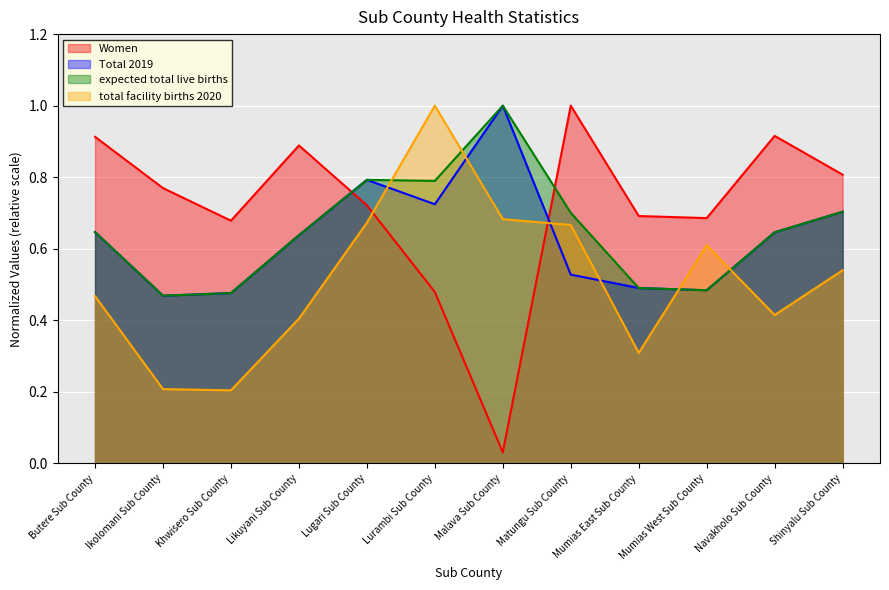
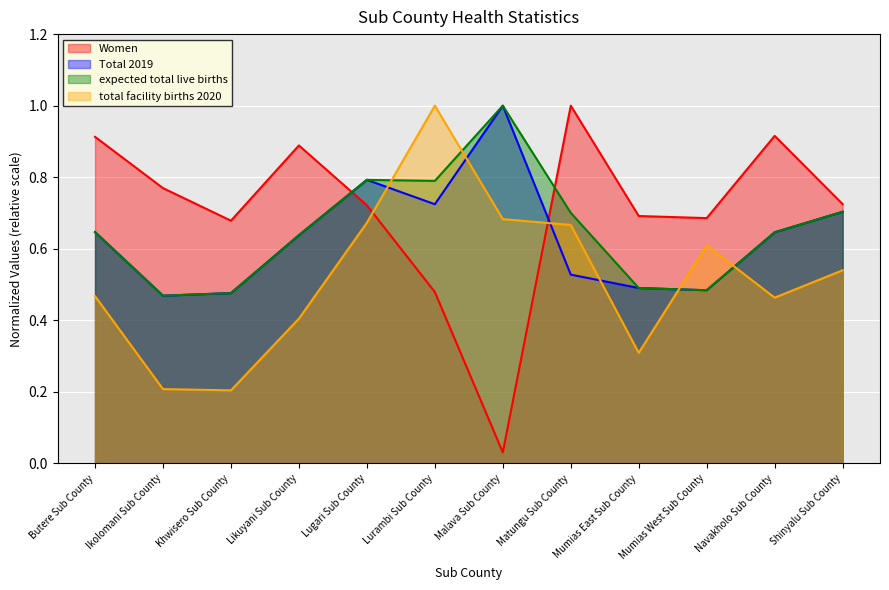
total facility births 2020, Navakholo Sub County: 0.41 -> 0.46
Women, Shinyalu Sub County: 0.81 -> 0.72
